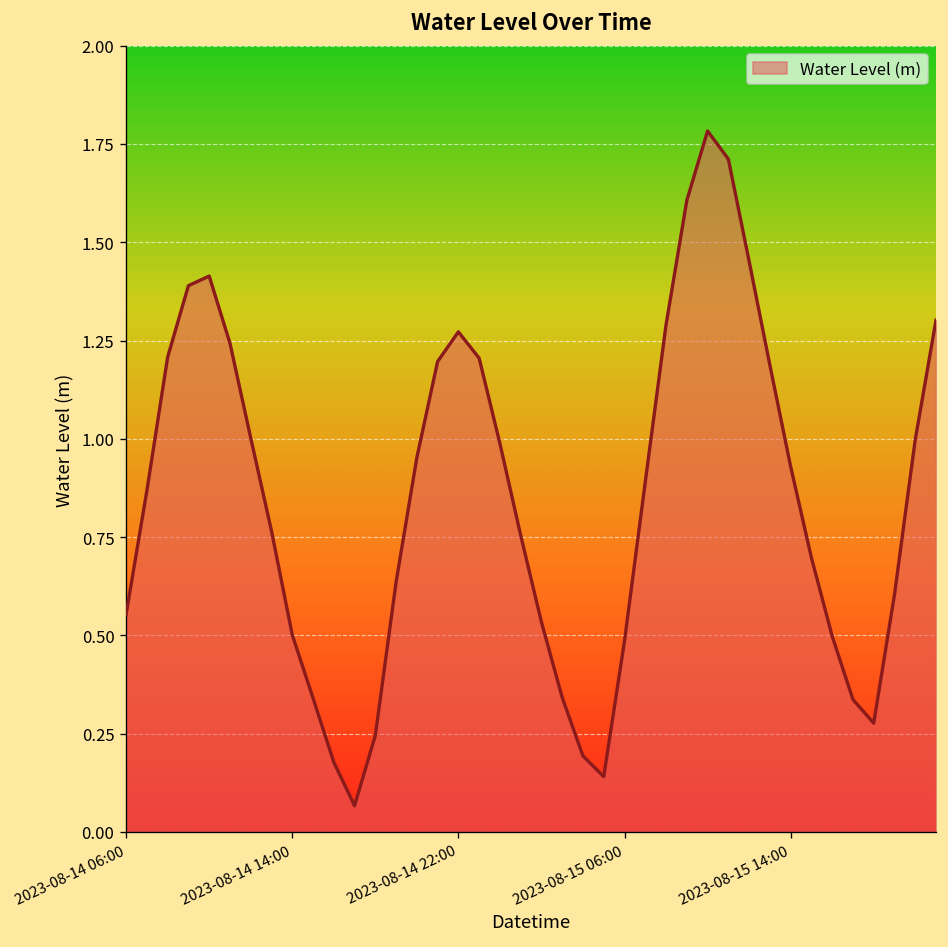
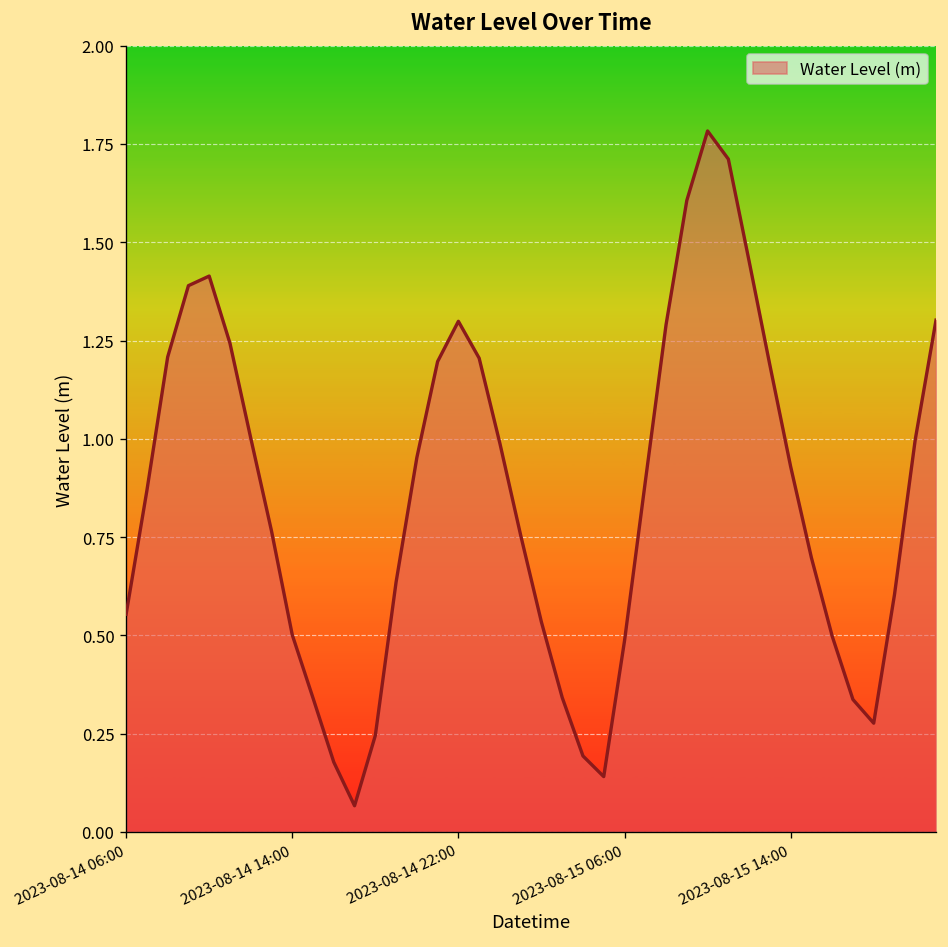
2023-08-14 22:00: 1.27 -> 1.30
